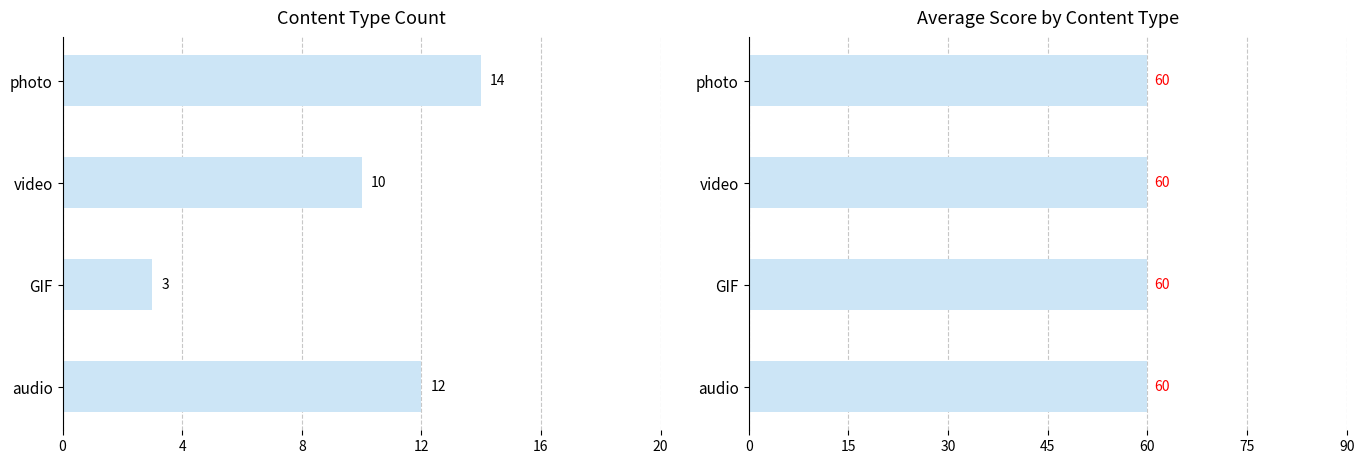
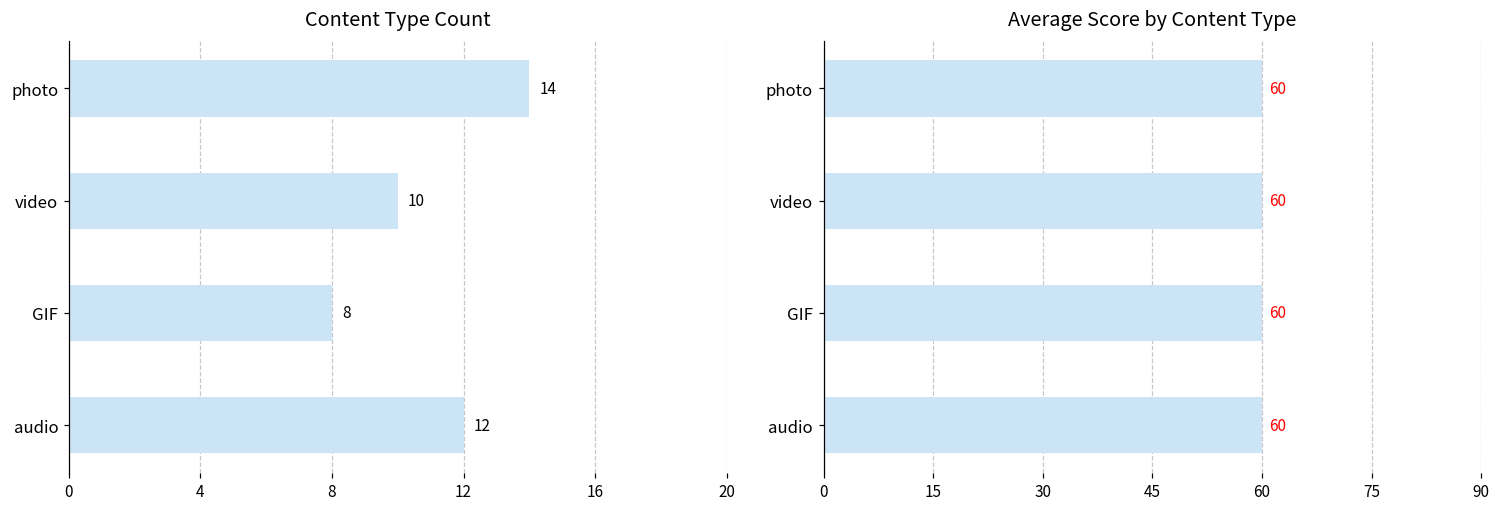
Content Type Count, GIF: 3 -> 8
